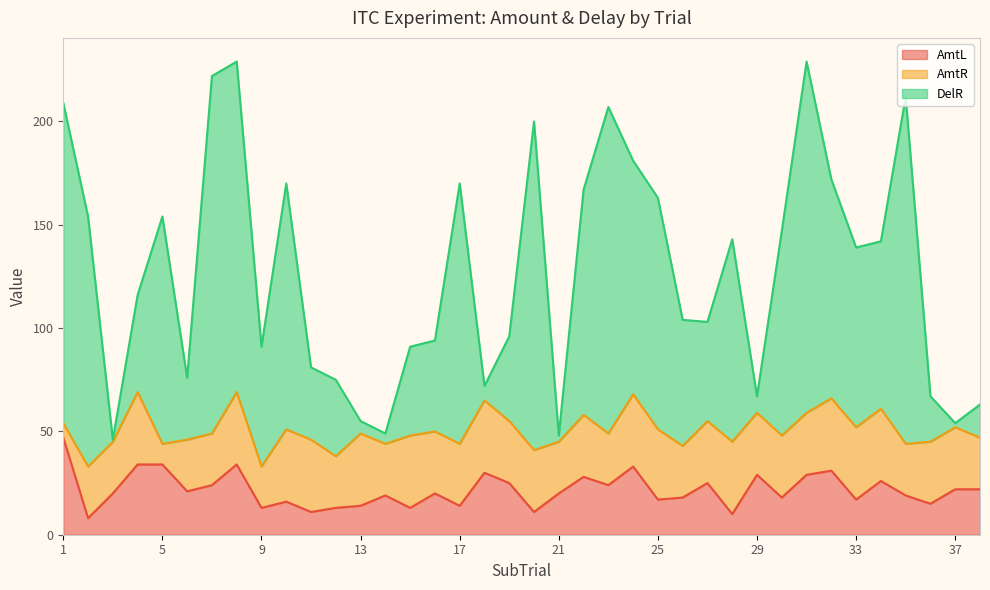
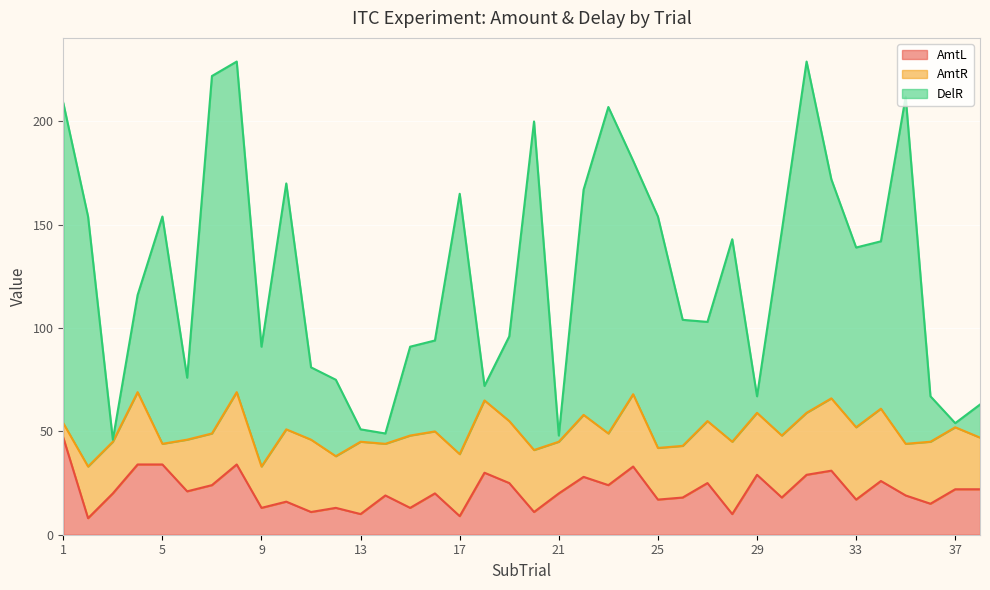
AmtL, 13: 14 -> 10
AmtL, 17: 14 -> 9
AmtR, 25: 34 -> 25
